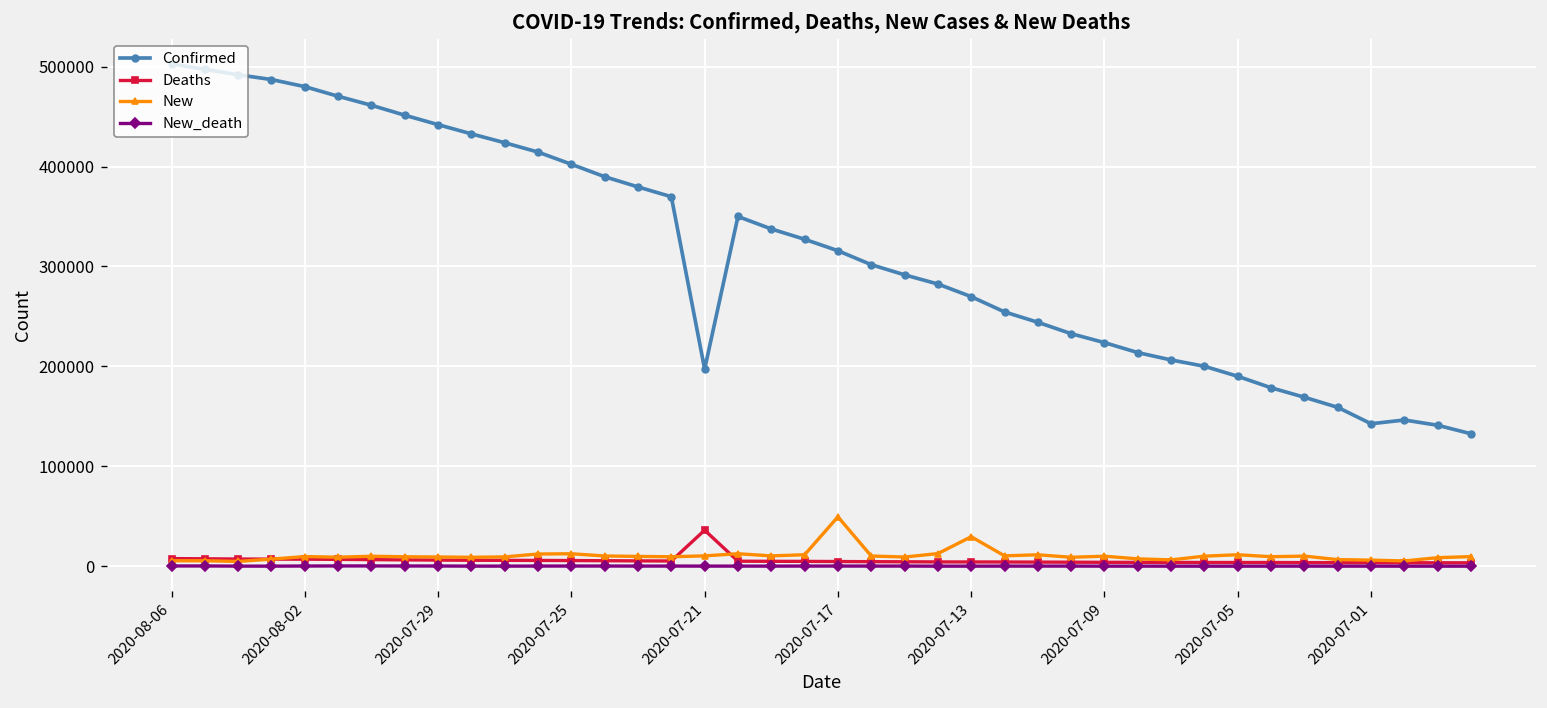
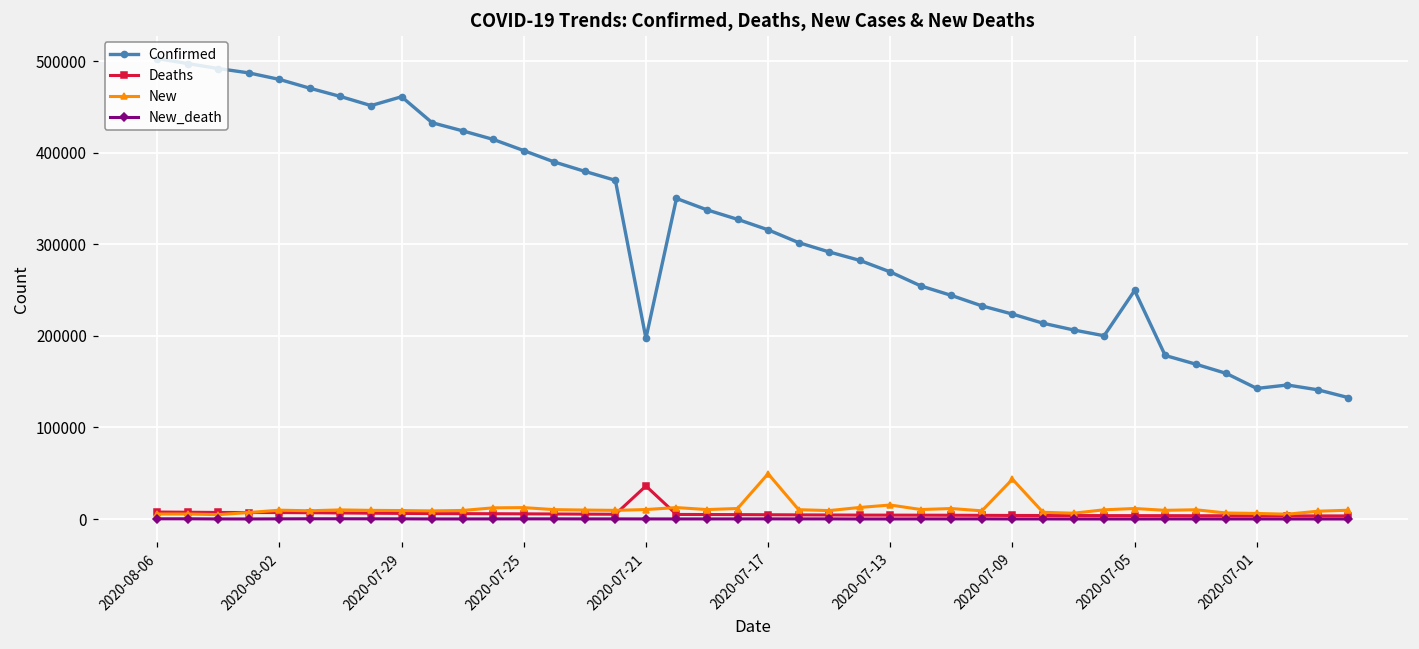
Confirmed, 2020-07-29: 440000 -> 460000
New, 2020-07-13: 30000 -> 20000
New, 2020-07-09: 10000 -> 40000
Confirmed, 2020-07-05: 190000 -> 250000
